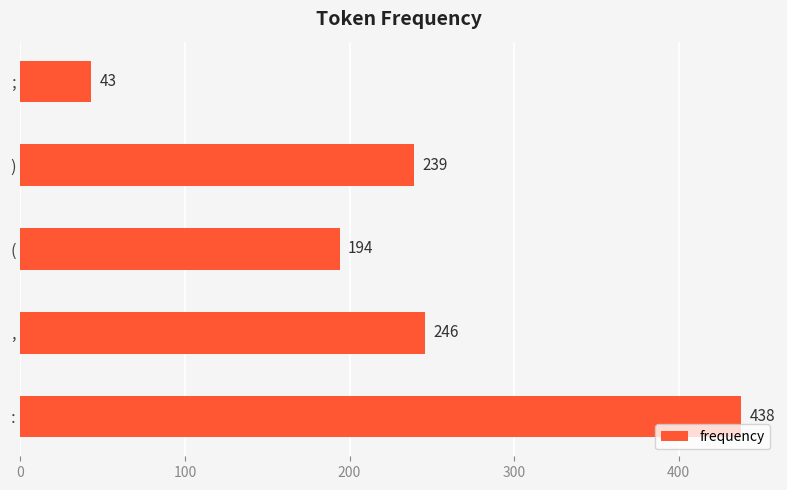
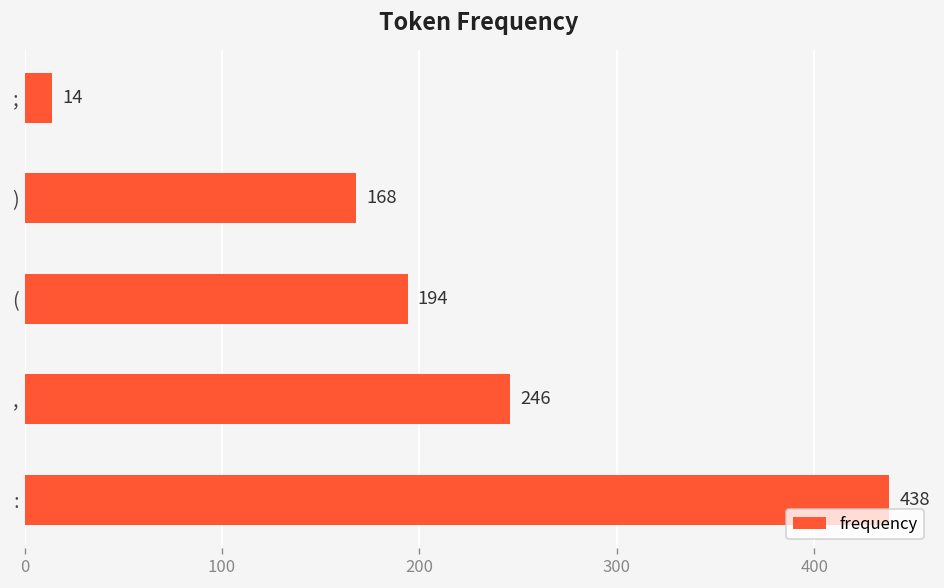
;: 43 -> 14
): 239 -> 168
